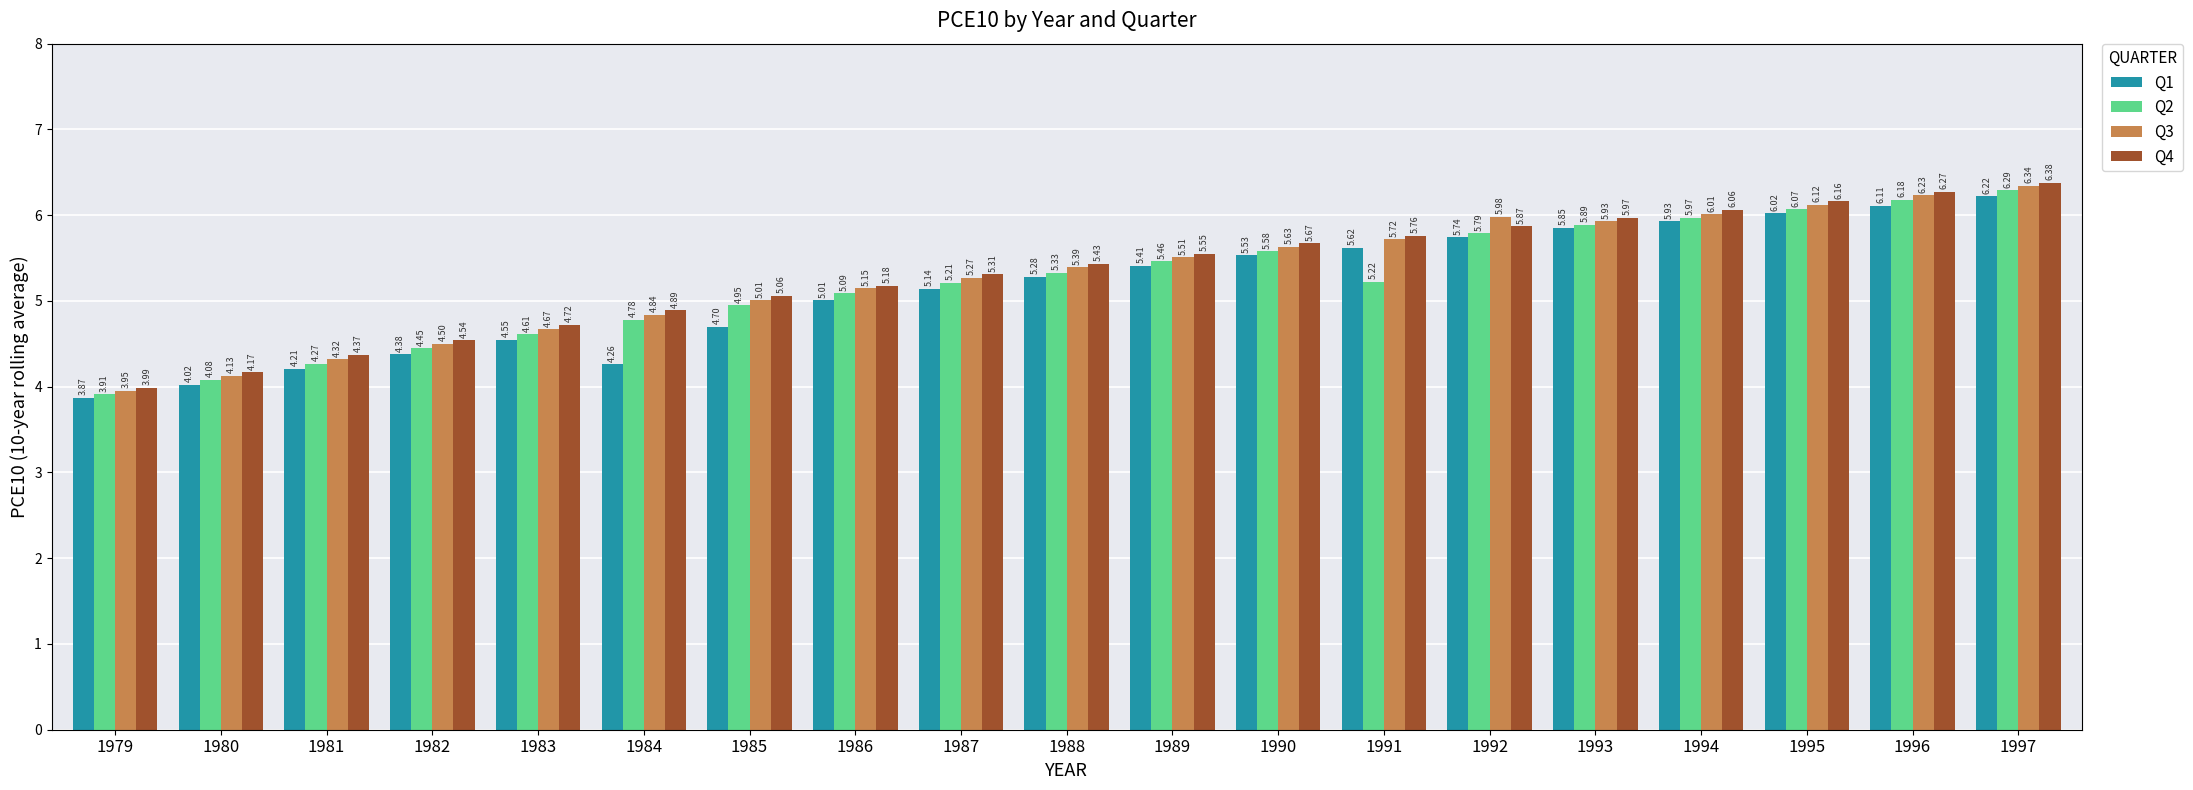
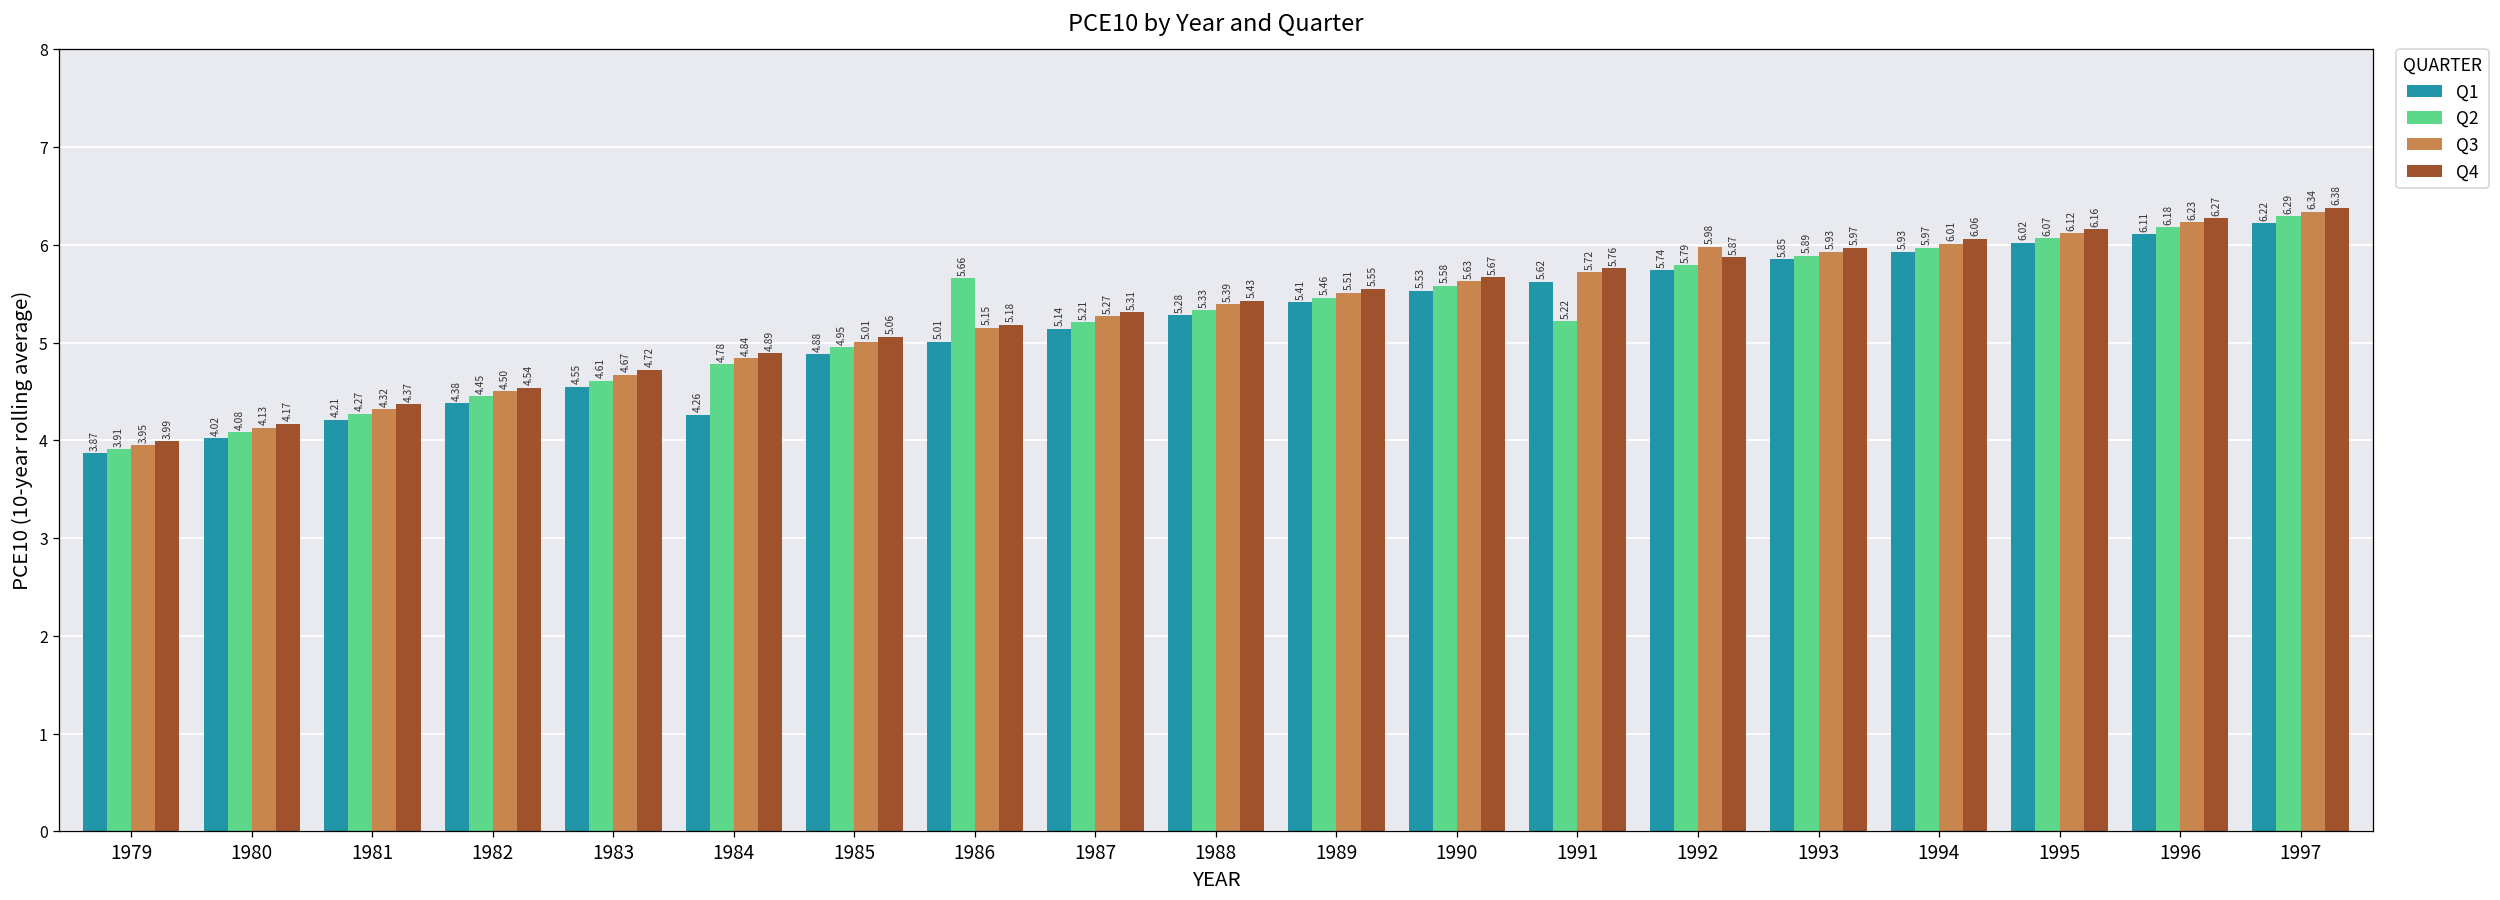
Q1, 1985: 4.70 -> 4.88
Q2, 1986: 5.09 -> 5.66
